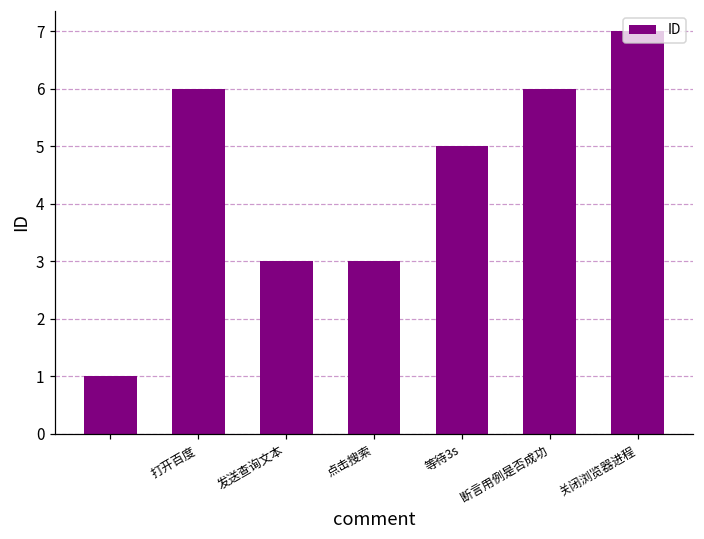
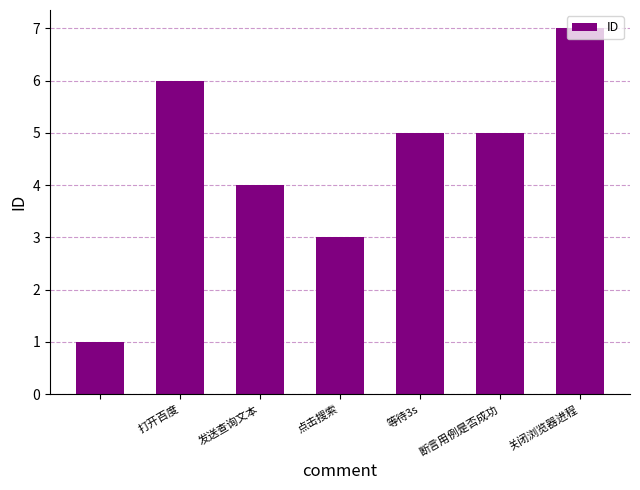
发送查询文本: 3 -> 4
断言用例是否成功: 6 -> 5
